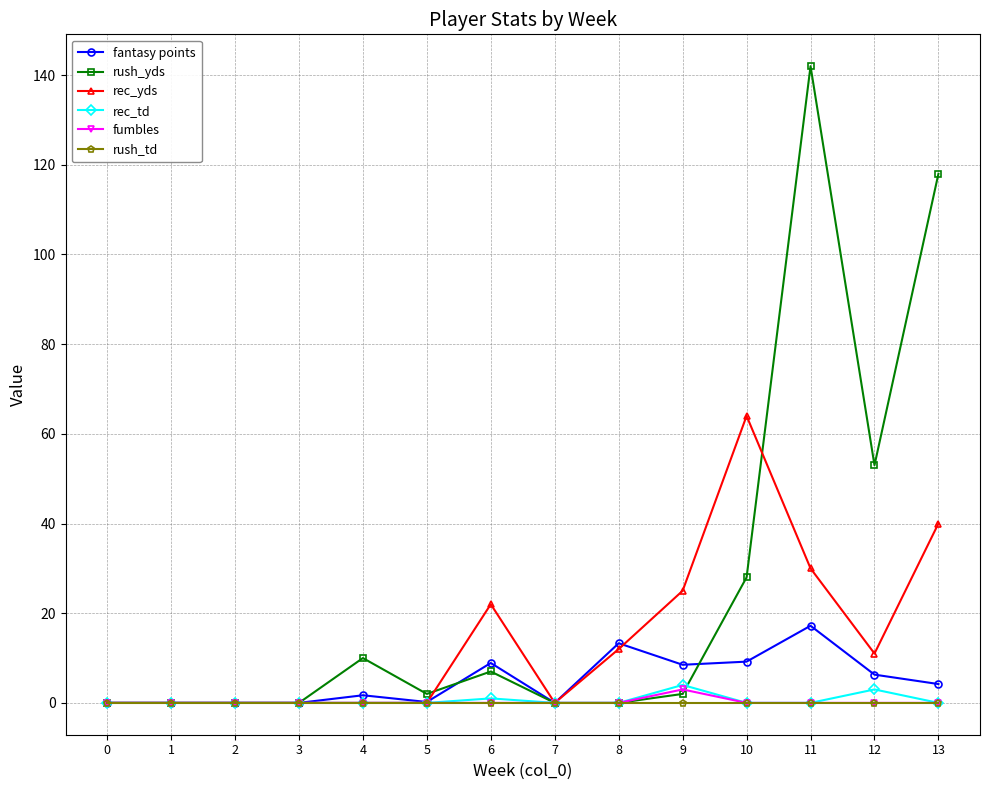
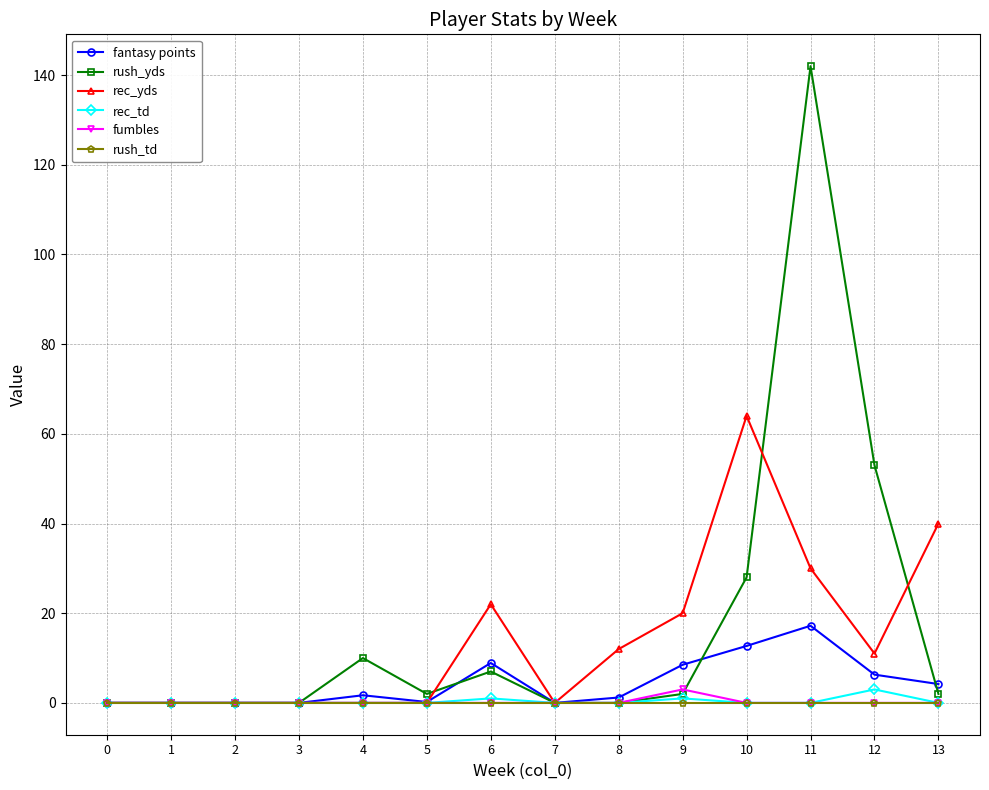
fantasy points, 8: 13 -> 1
rec_yds, 9: 25 -> 20
rec_td, 9: 4 -> 1
fantasy points, 10: 9 -> 13
rush_yds, 13: 118 -> 2
